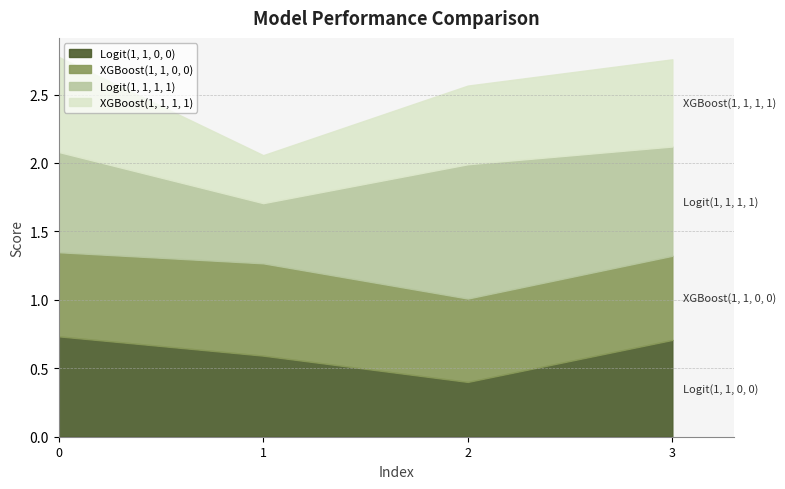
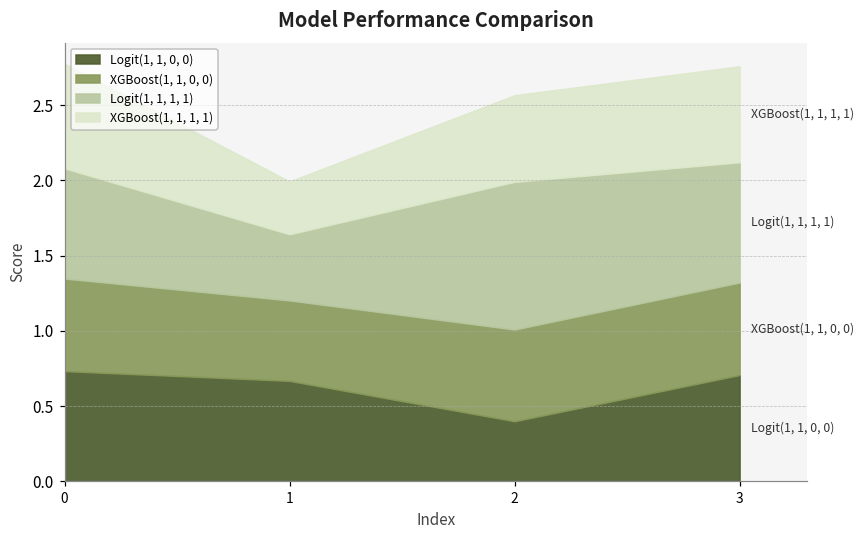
Logit(1, 1, 0, 0), 1: 0.59 -> 0.67
XGBoost(1, 1, 0, 0), 1: 0.67 -> 0.53
